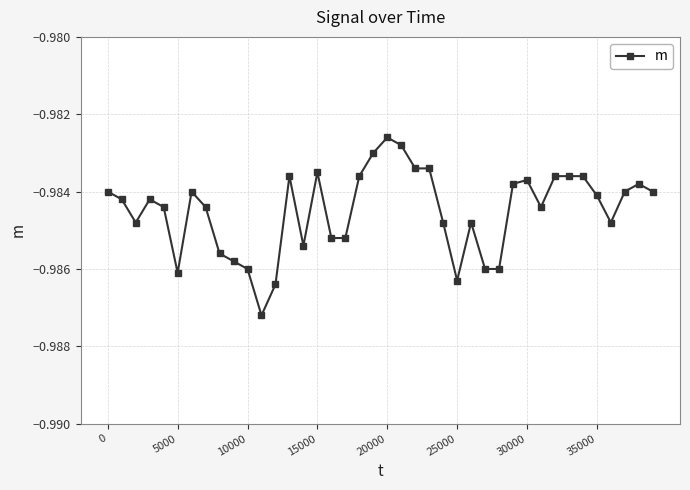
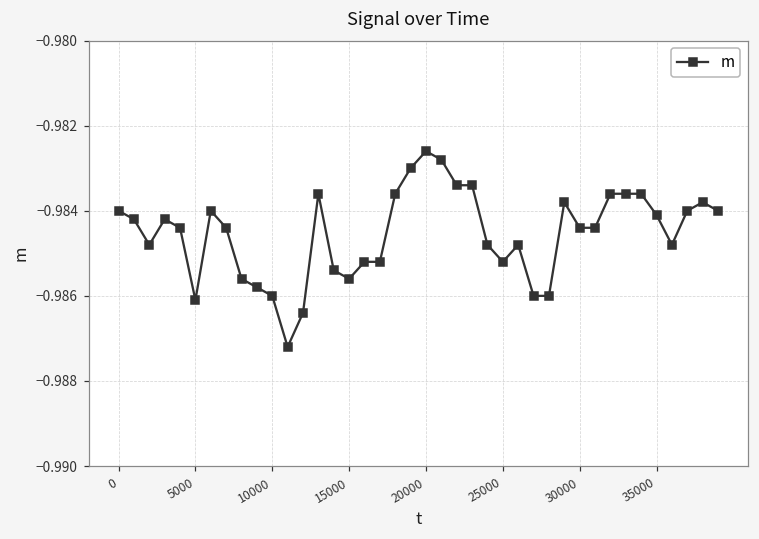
15000: -0.9835 -> -0.9856
25000: -0.9863 -> -0.9852
30000: -0.9837 -> -0.9844
